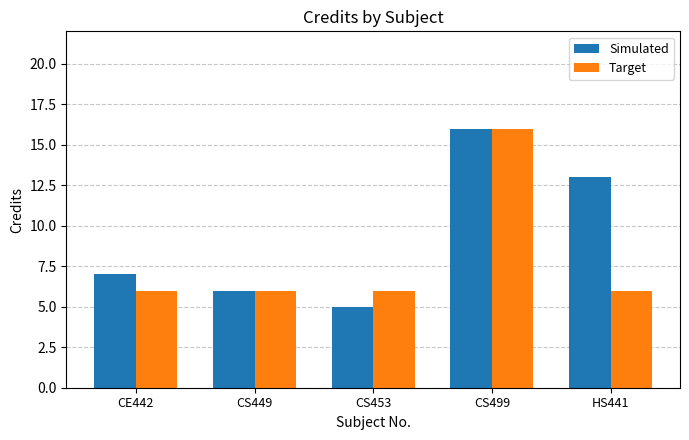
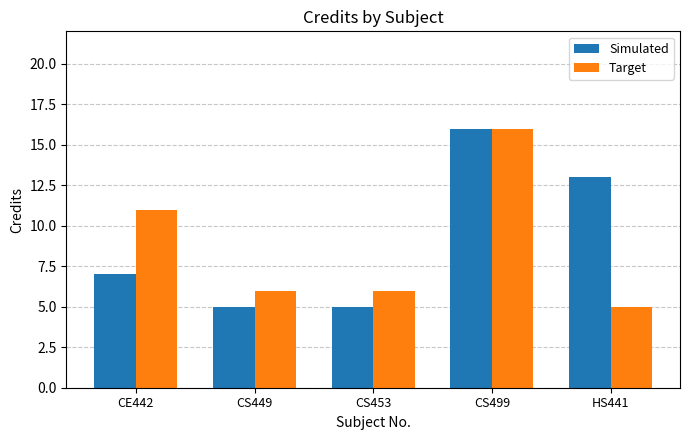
Target, CE442: 6 -> 11
Simulated, CS449: 6 -> 5
Target, HS441: 6 -> 5
